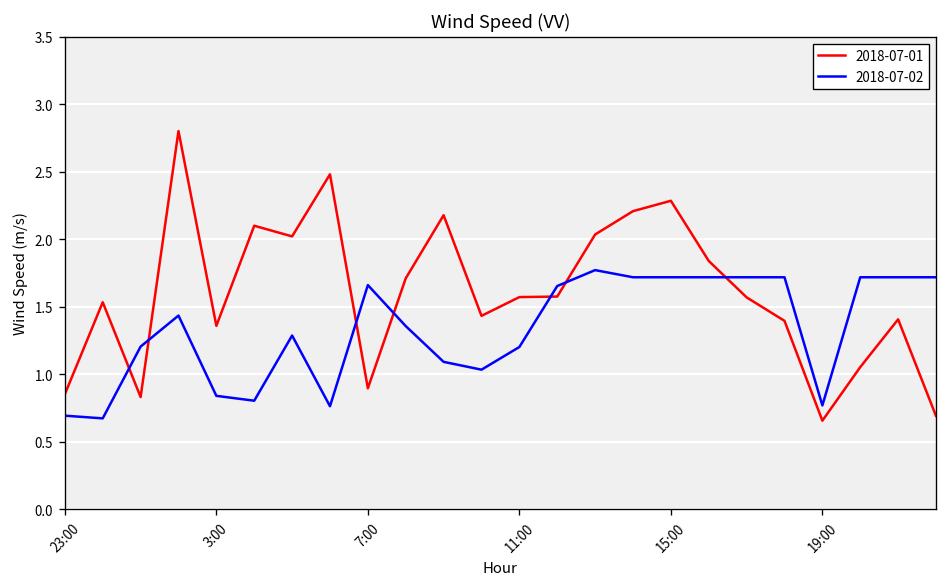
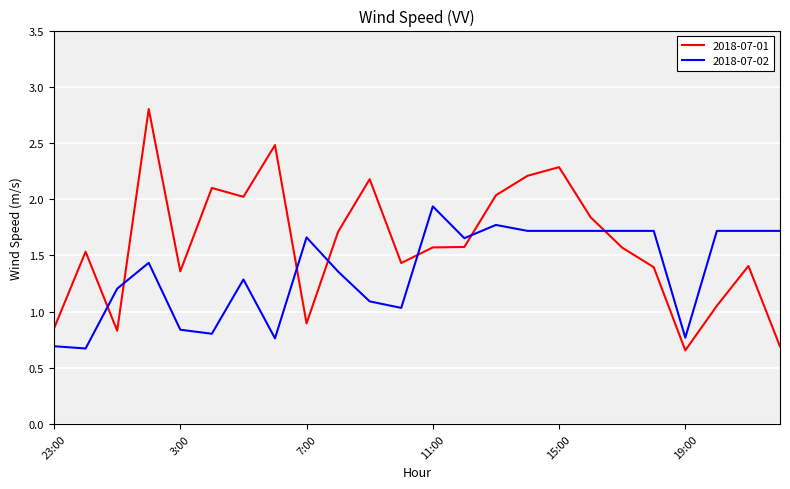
2018-07-02, 11:00: 1.20 -> 1.94
